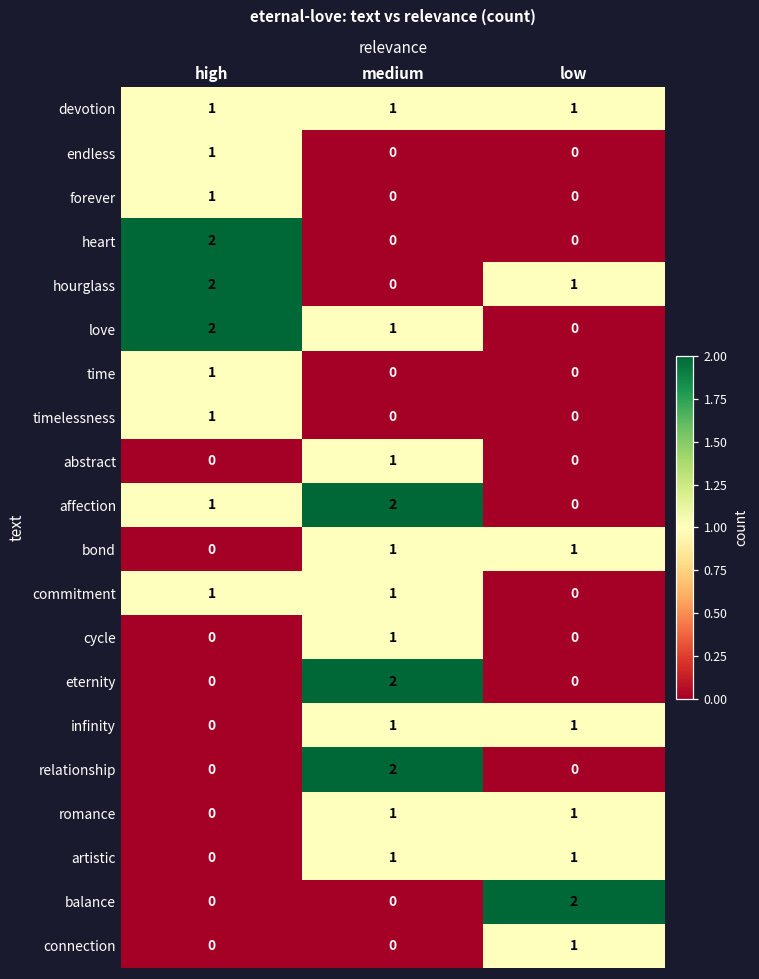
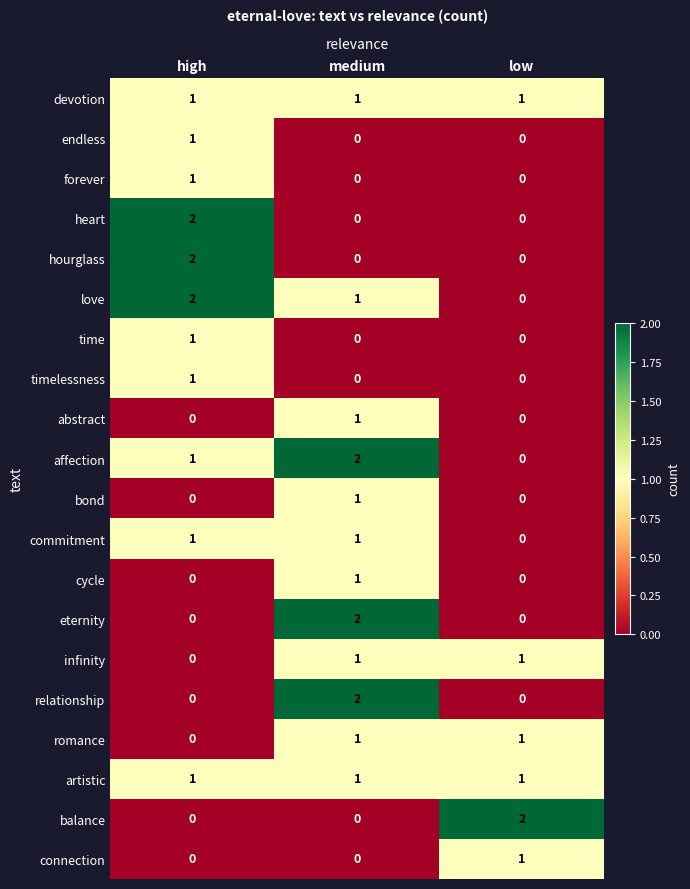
hourglass, low: 1 -> 0
bond, low: 1 -> 0
artistic, high: 0 -> 1
